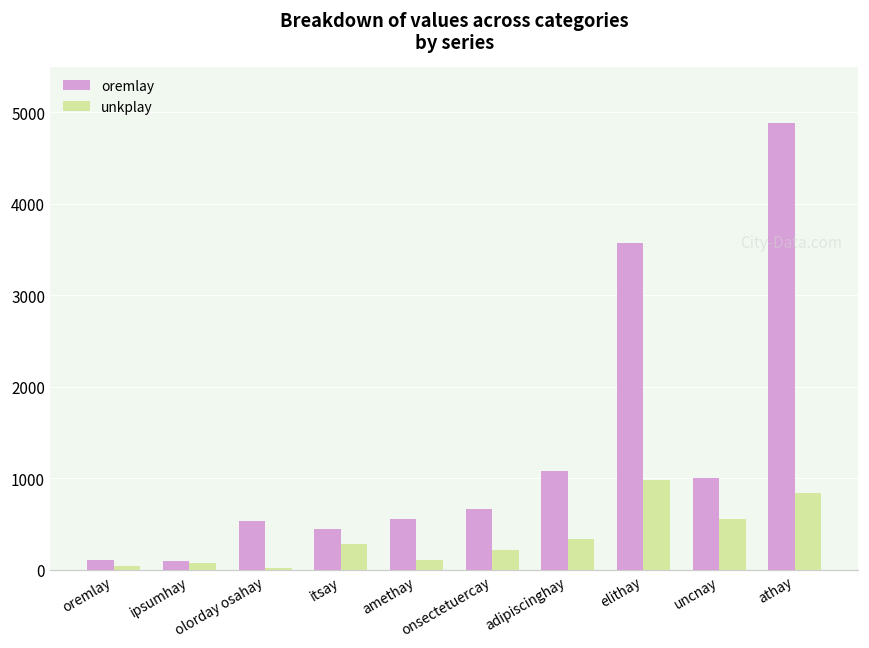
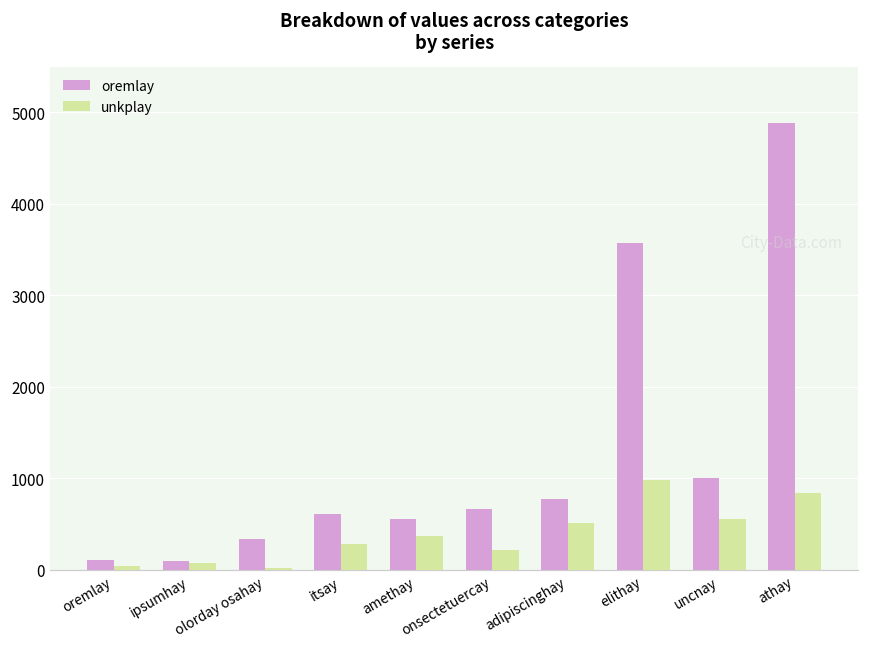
oremlay, olorday osahay: 500 -> 300
oremlay, itsay: 400 -> 600
unkplay, amethay: 100 -> 400
oremlay, adipiscinghay: 1100 -> 800
unkplay, adipiscinghay: 300 -> 500
